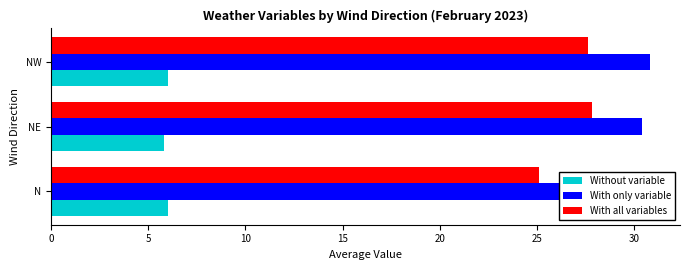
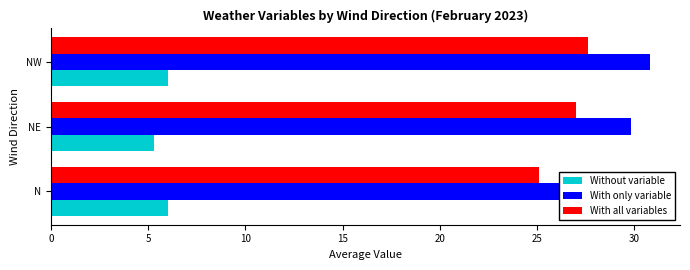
With all variables, NE: 27.8 -> 27.0
With only variable, NE: 30.4 -> 29.8
Without variable, NE: 5.8 -> 5.3
